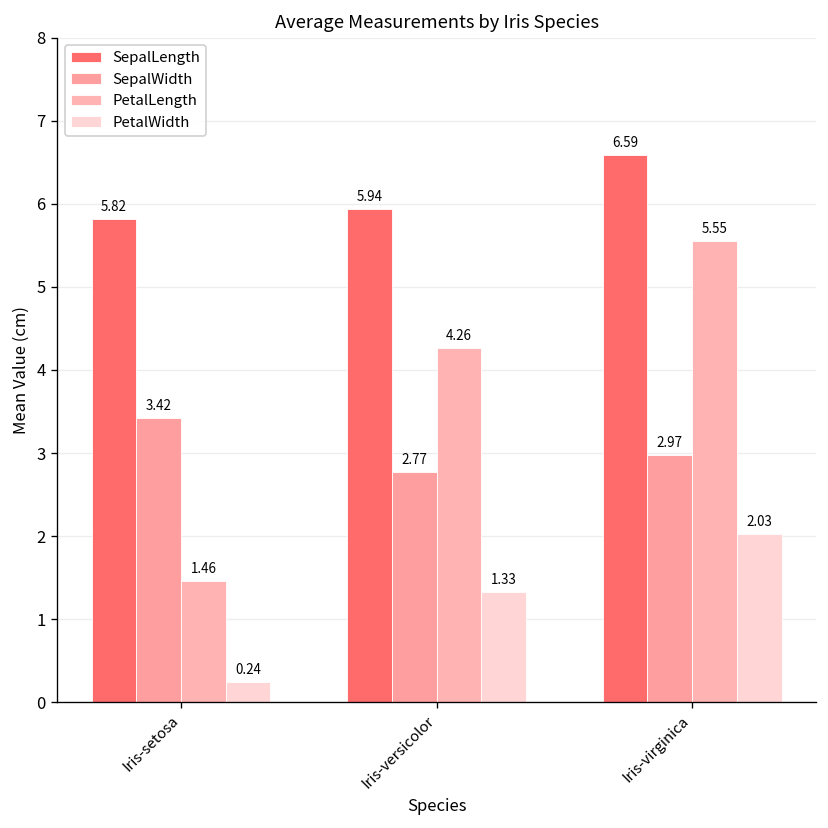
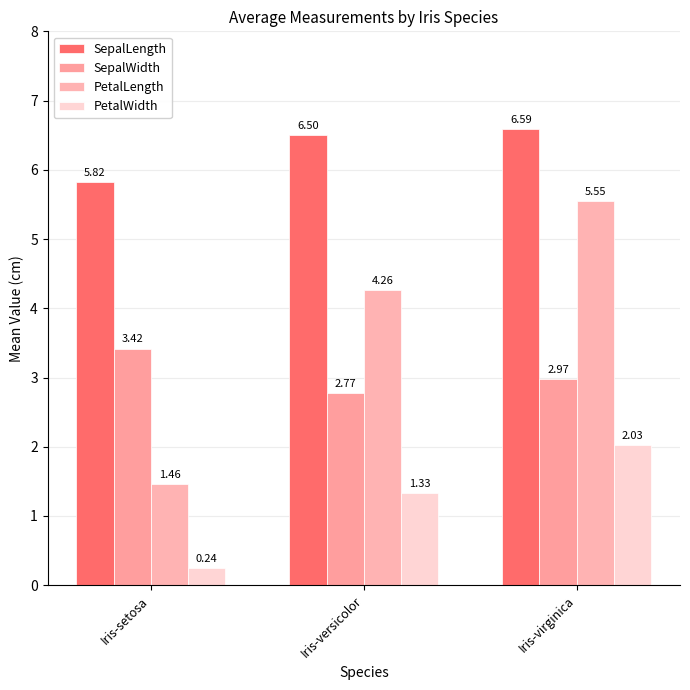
SepalLength, Iris-versicolor: 5.94 -> 6.50
